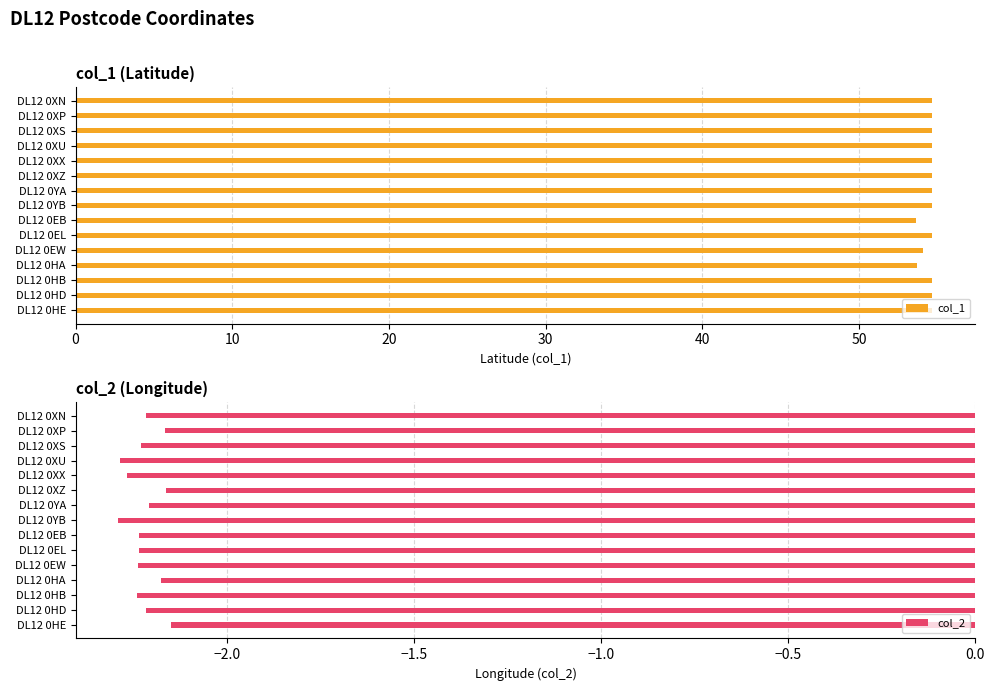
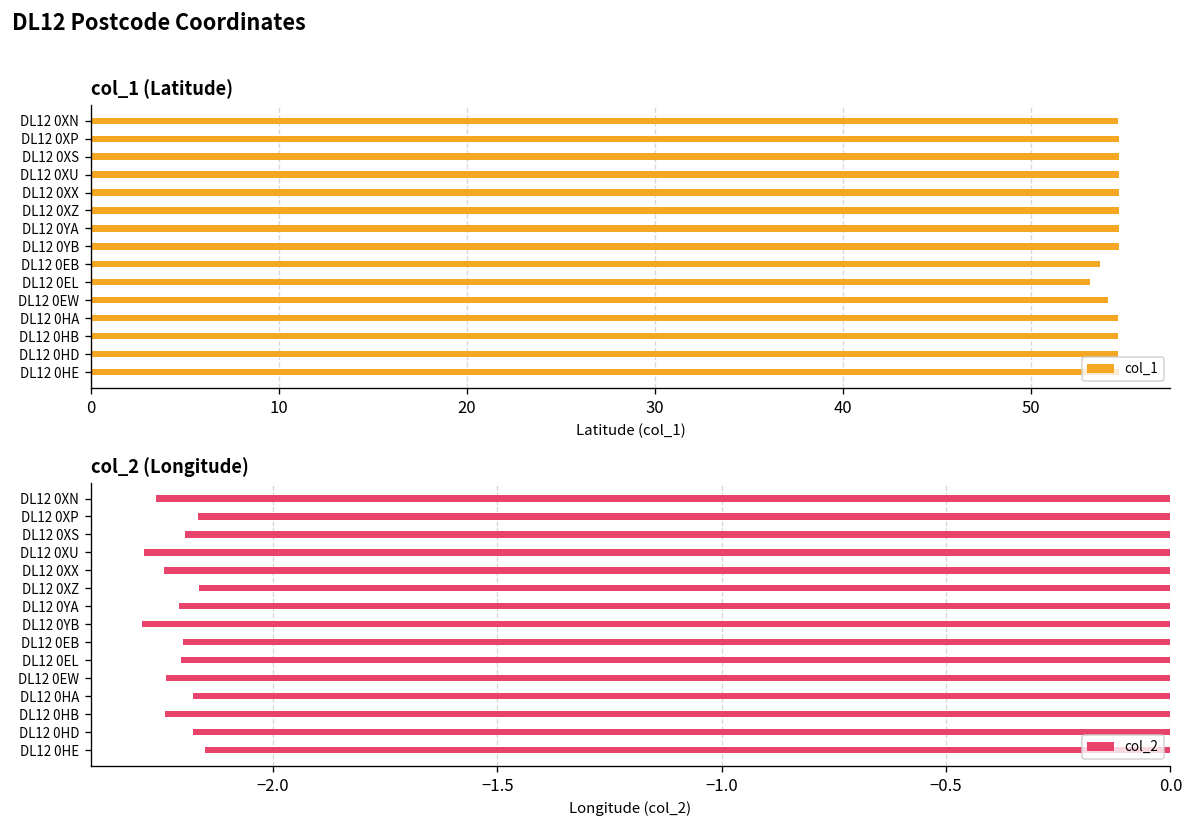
col_1 (Latitude), DL12 0EL: 54.7 -> 53.1
col_1 (Latitude), DL12 0HA: 53.7 -> 54.7
col_2 (Longitude), DL12 0XN: -2.22 -> -2.26
col_2 (Longitude), DL12 0XS: -2.23 -> -2.20
col_2 (Longitude), DL12 0XX: -2.27 -> -2.24
col_2 (Longitude), DL12 0EB: -2.24 -> -2.20
col_2 (Longitude), DL12 0EL: -2.24 -> -2.20
col_2 (Longitude), DL12 0HD: -2.22 -> -2.18
